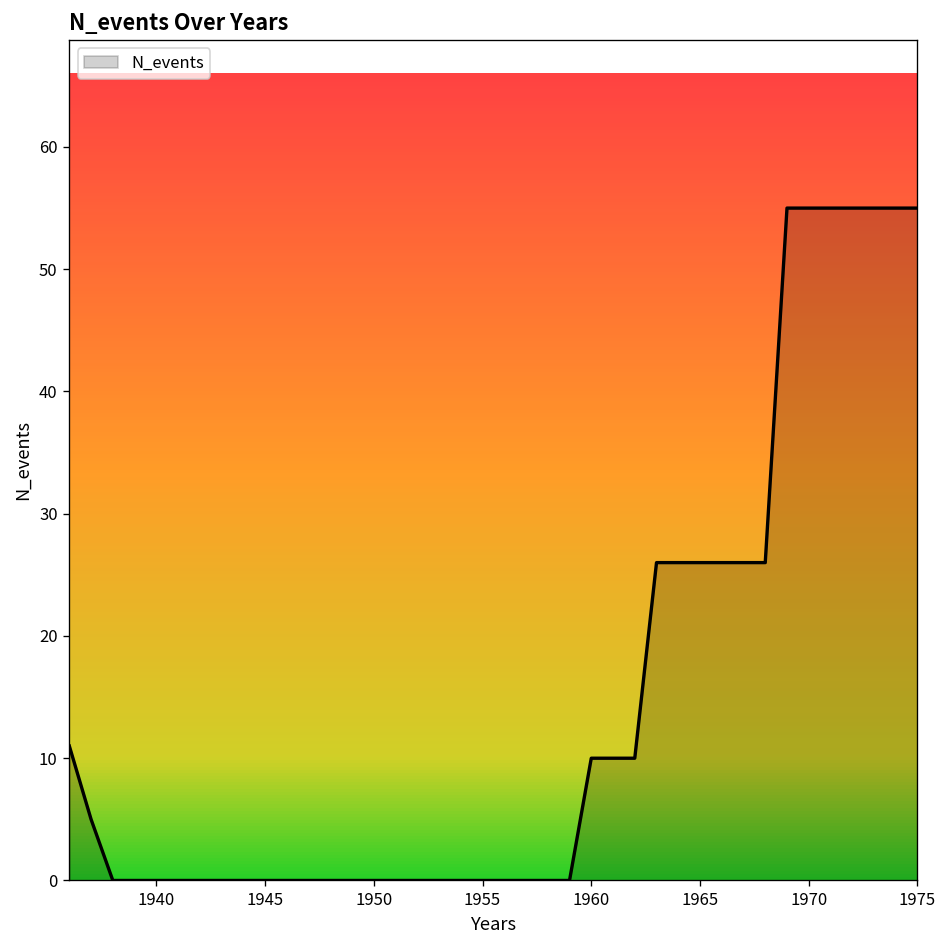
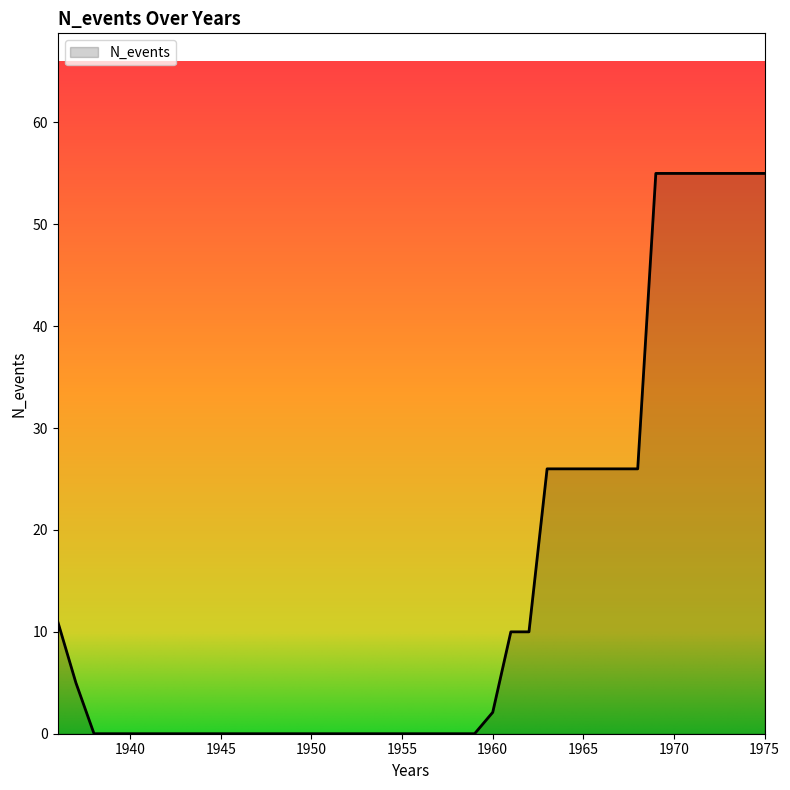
1960: 10.0 -> 2.1
